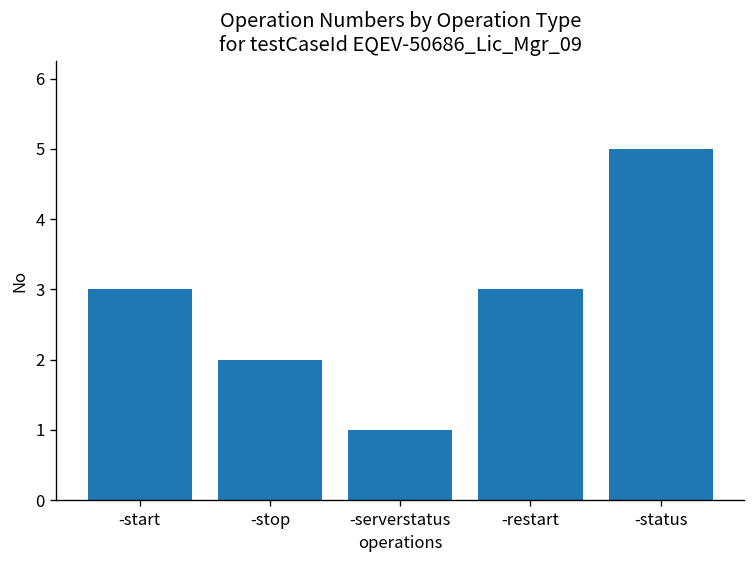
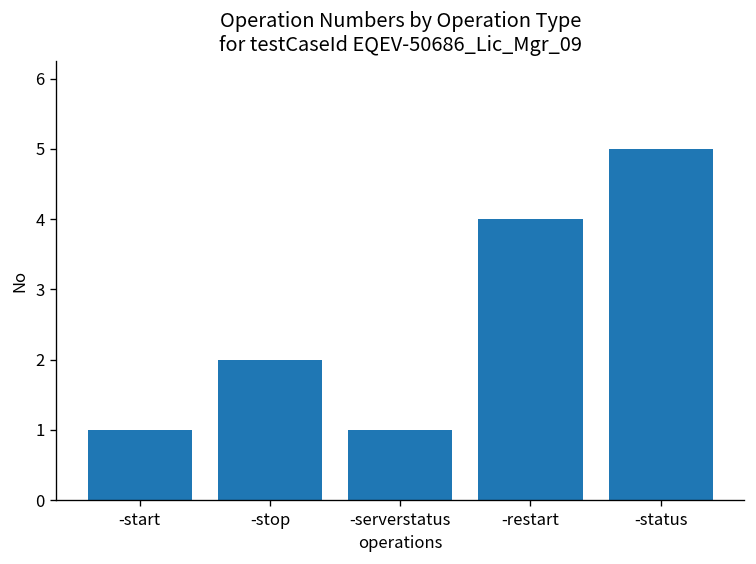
-start: 3 -> 1
-restart: 3 -> 4
